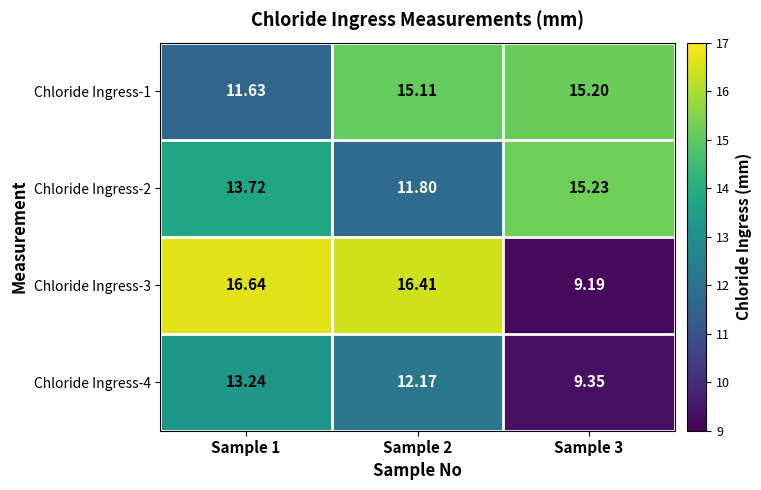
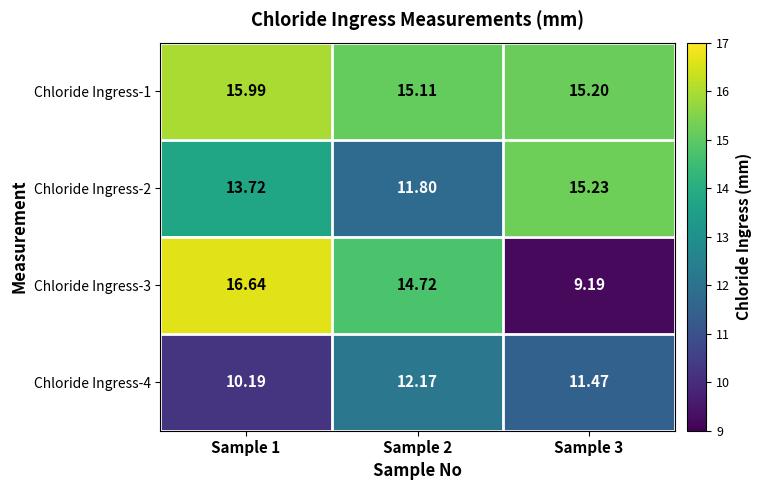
Chloride Ingress-1, Sample 1: 11.63 -> 15.99
Chloride Ingress-3, Sample 2: 16.41 -> 14.72
Chloride Ingress-4, Sample 1: 13.24 -> 10.19
Chloride Ingress-4, Sample 3: 9.35 -> 11.47
